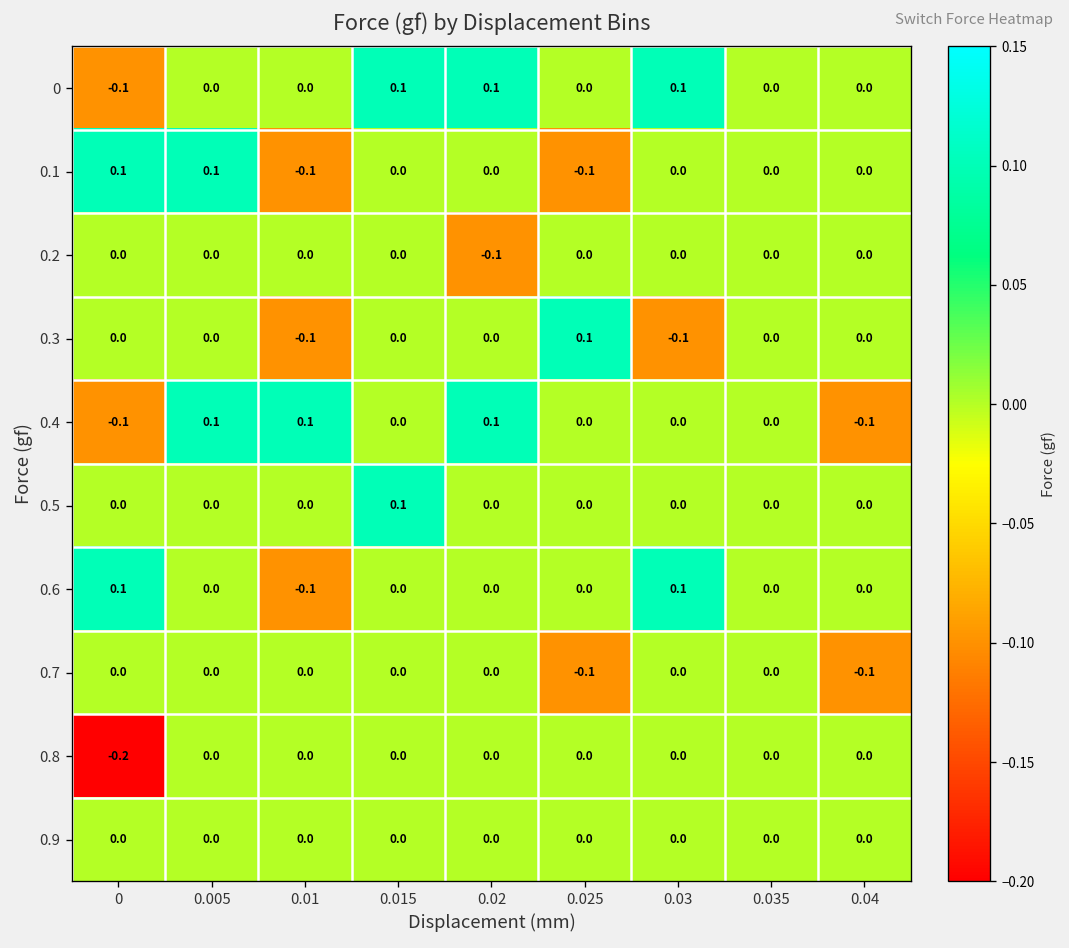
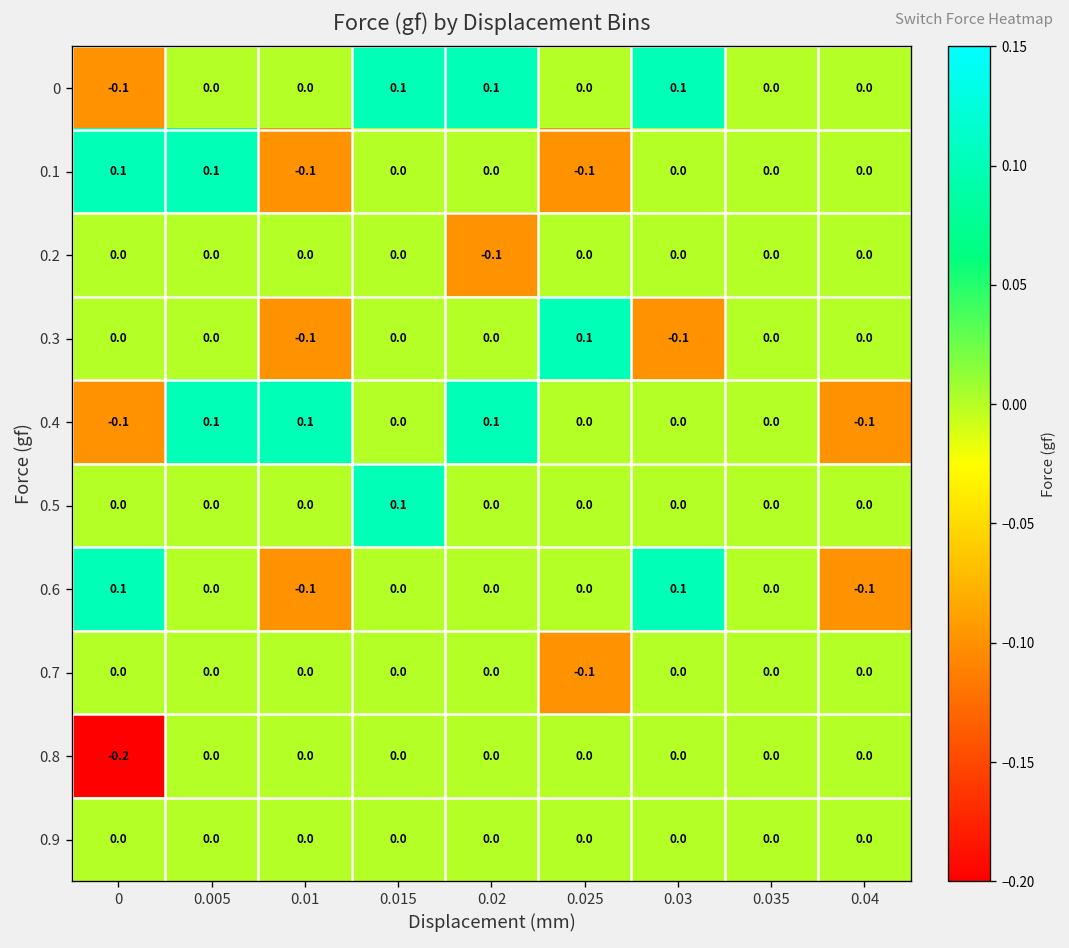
0.6, 0.04: 0.0 -> -0.1
0.7, 0.04: -0.1 -> 0.0
